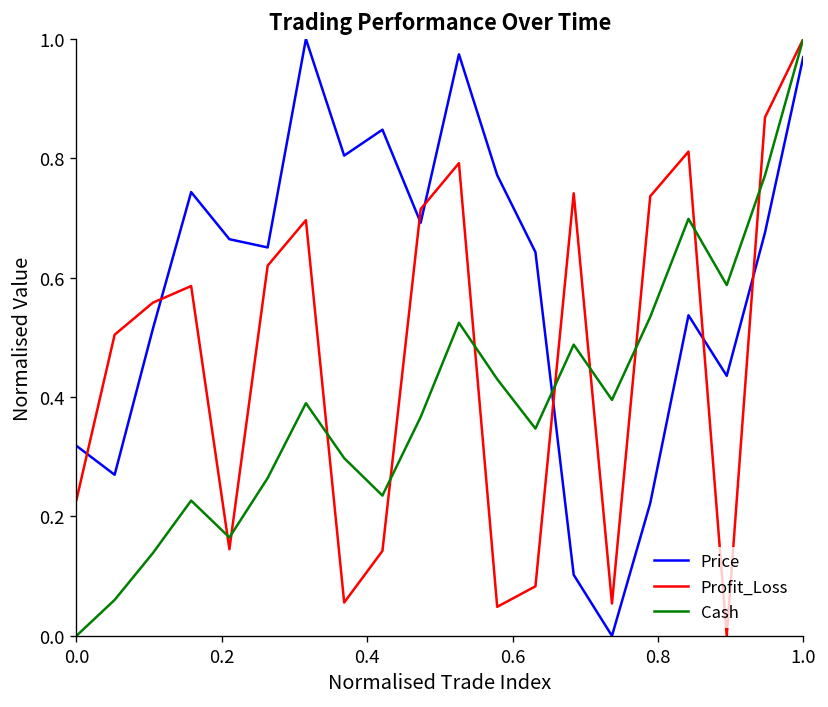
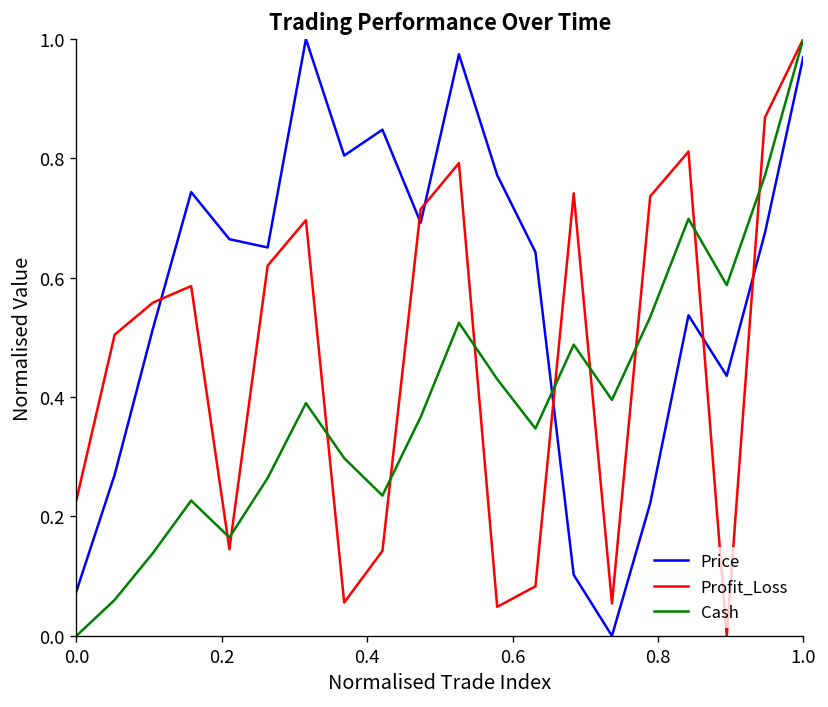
Price, 0.0: 0.32 -> 0.07
